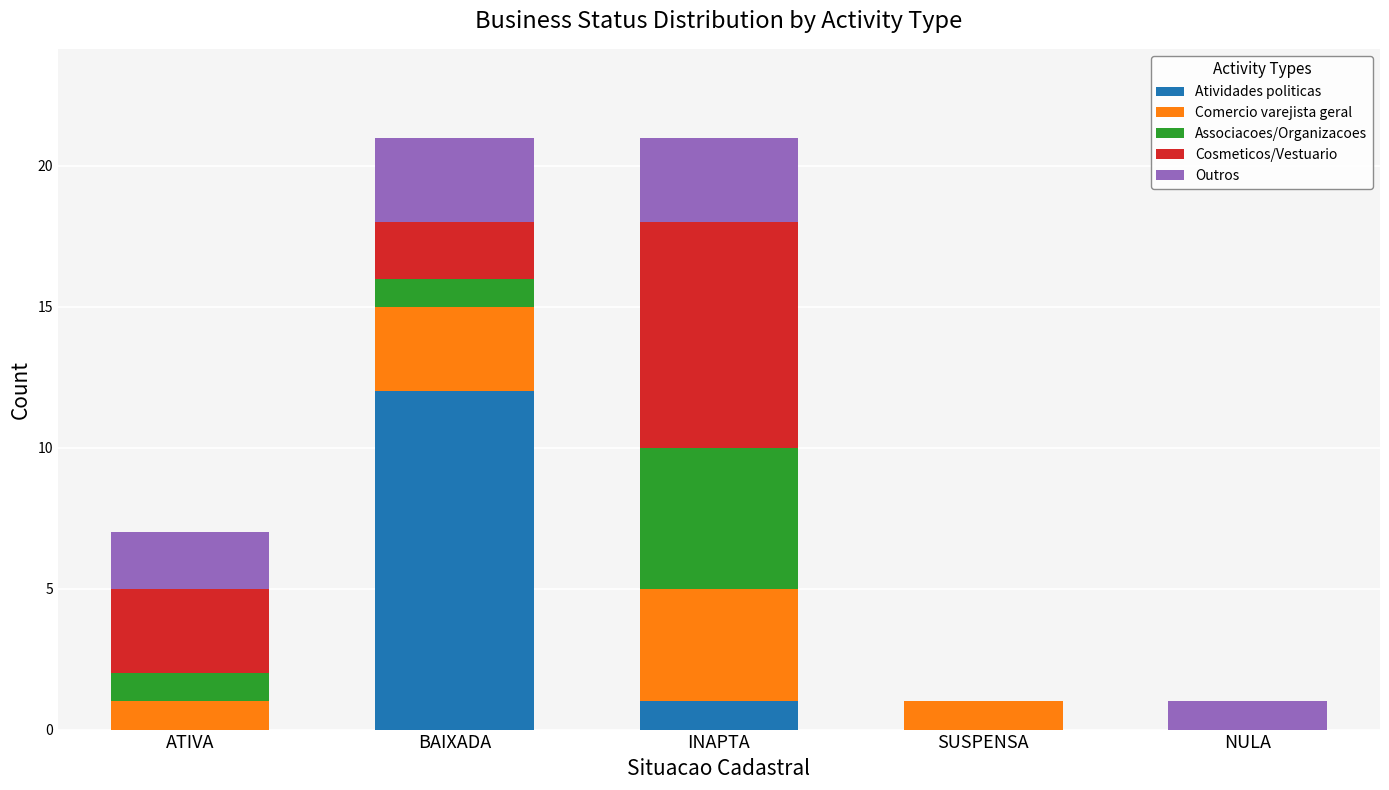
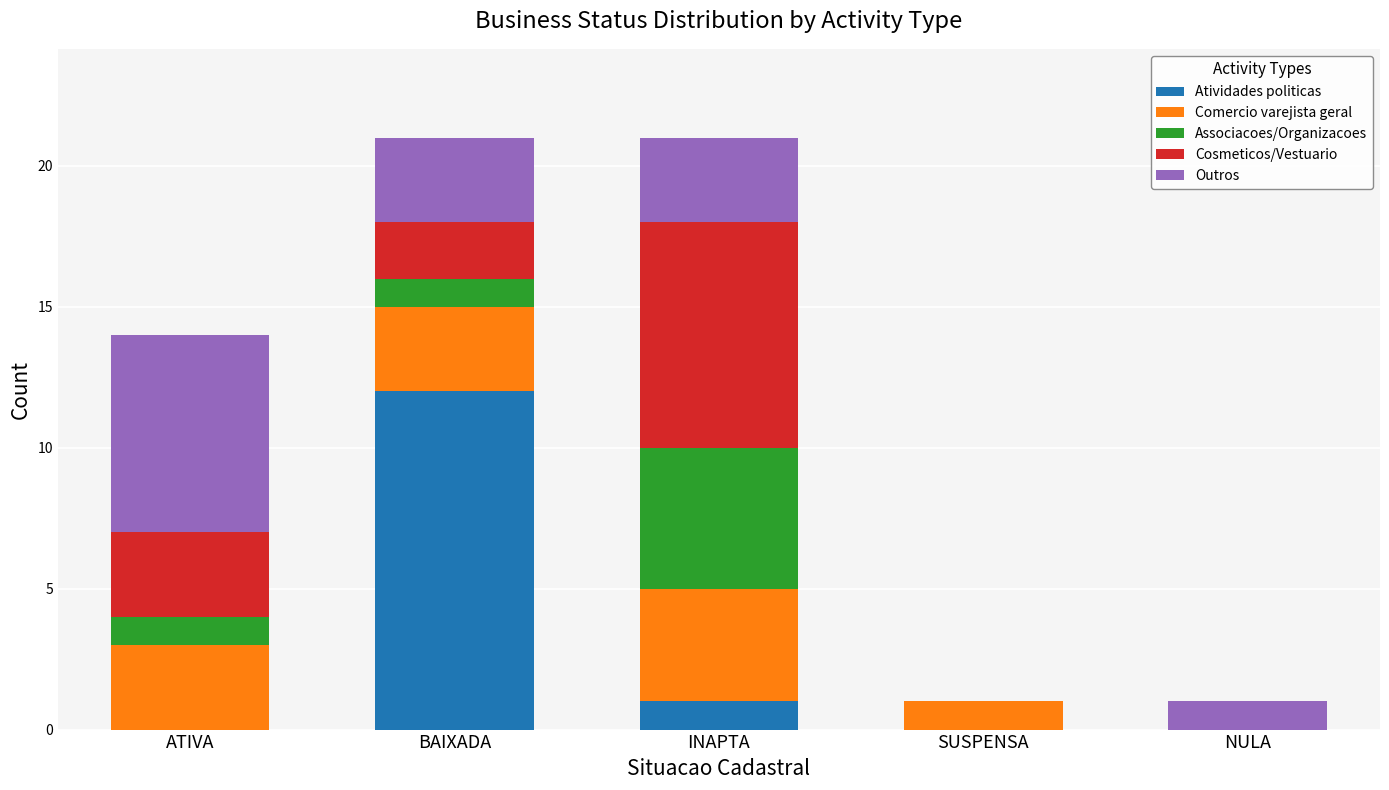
Comercio varejista geral, ATIVA: 1 -> 3
Outros, ATIVA: 2 -> 7
